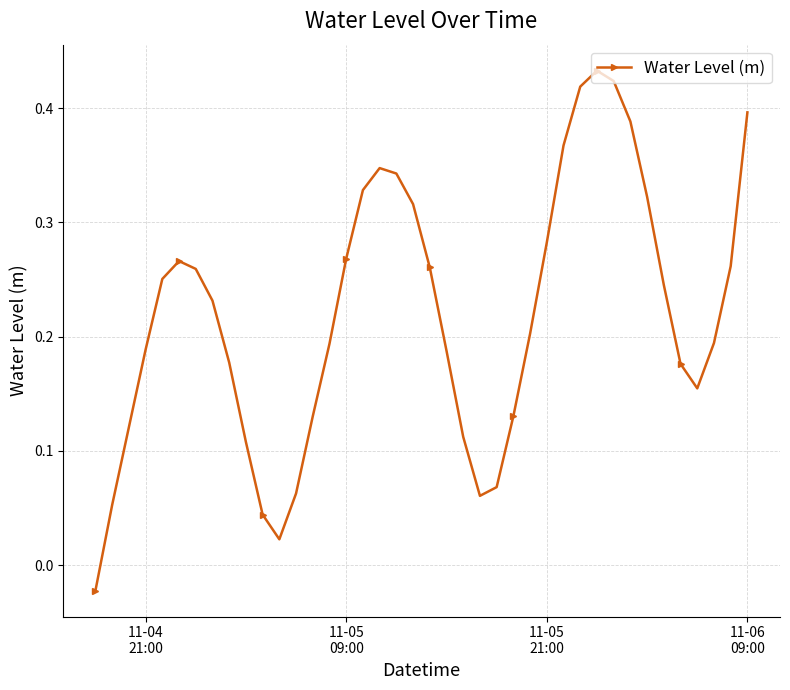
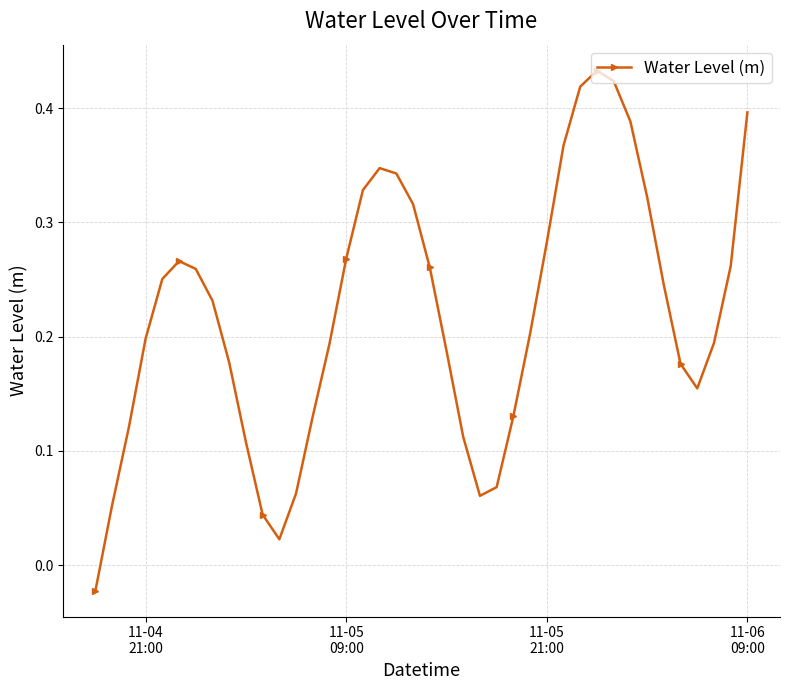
11-04 21:00: 0.189 -> 0.198
